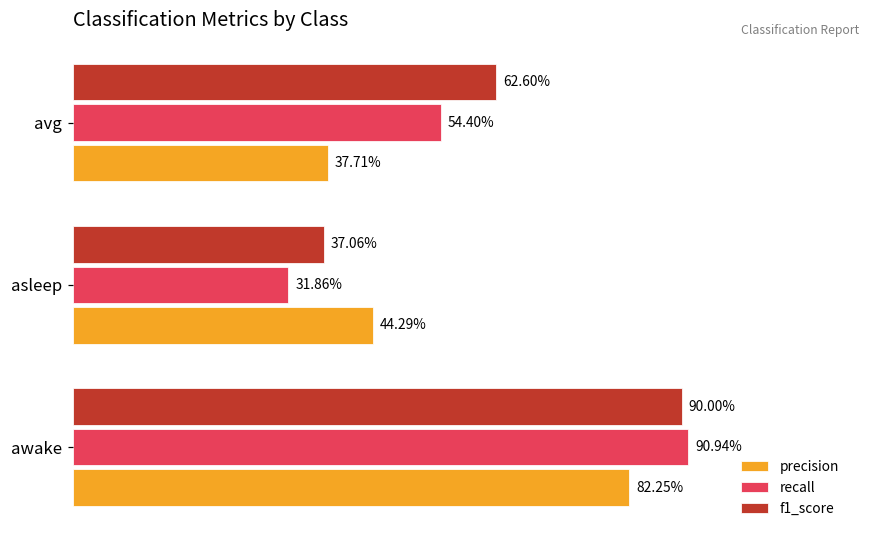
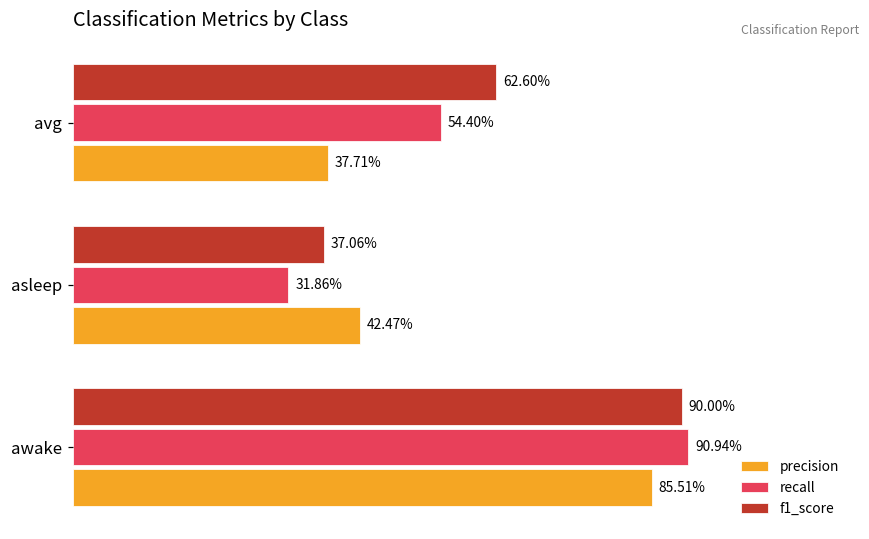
precision, asleep: 44.29% -> 42.47%
precision, awake: 82.25% -> 85.51%
